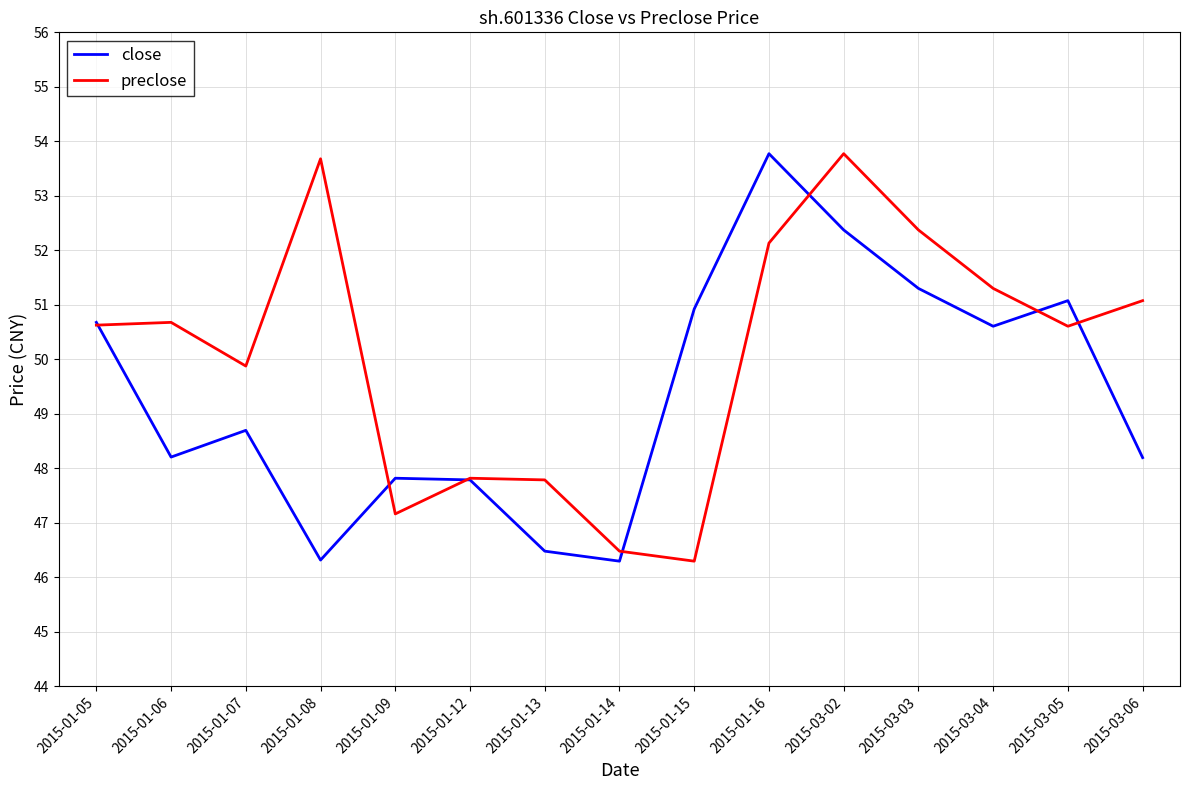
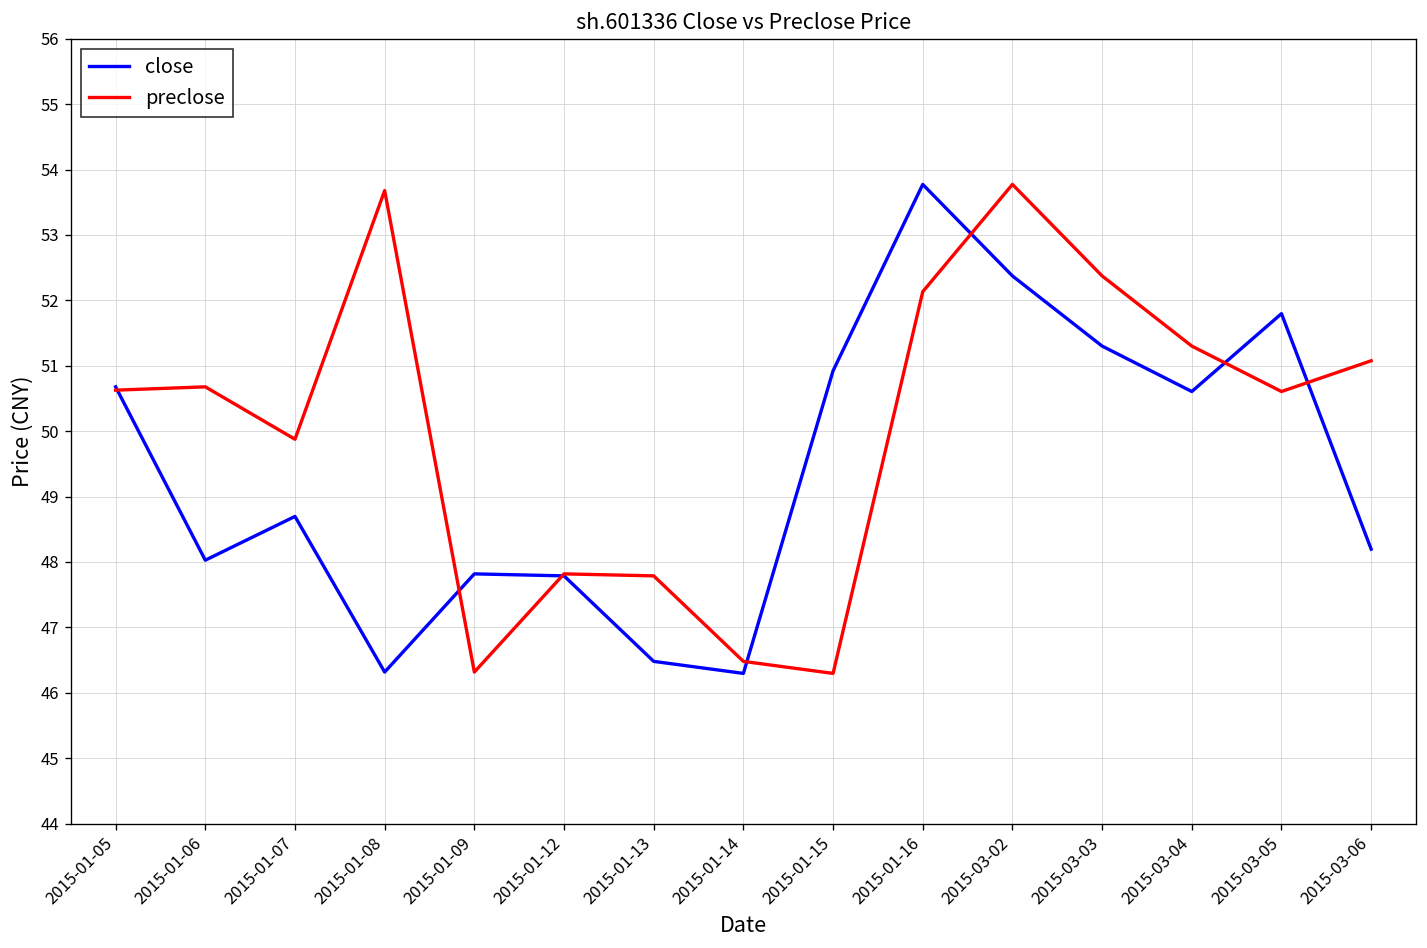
close, 2015-01-06: 48.2 -> 48.0
preclose, 2015-01-09: 47.2 -> 46.3
close, 2015-03-05: 51.1 -> 51.8
